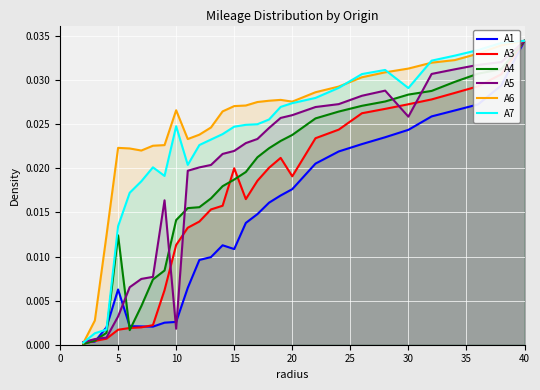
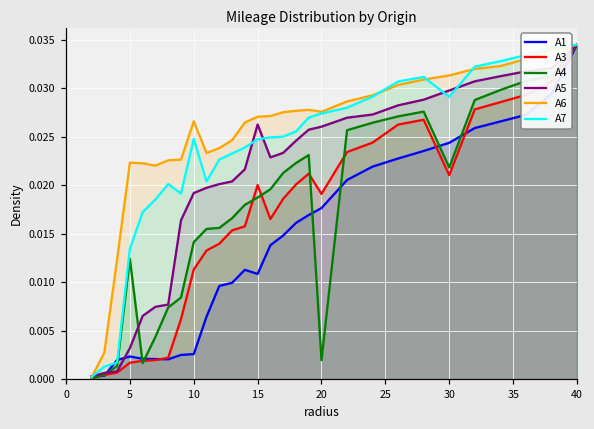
A1, 5: 0.006 -> 0.002
A5, 10: 0.002 -> 0.019
A5, 15: 0.022 -> 0.026
A4, 20: 0.024 -> 0.002
A3, 30: 0.027 -> 0.021
A4, 30: 0.028 -> 0.022
A5, 30: 0.026 -> 0.030
